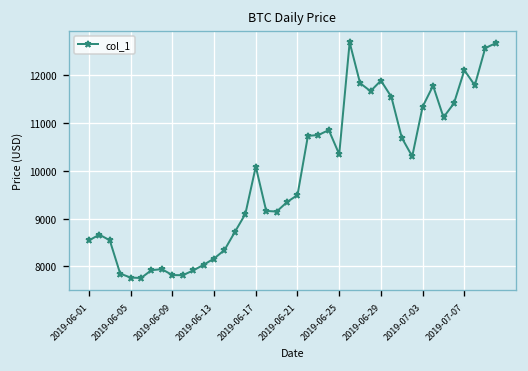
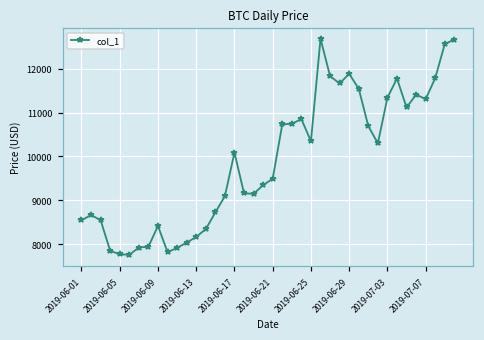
2019-06-09: 7800 -> 8400
2019-07-07: 12100 -> 11300
